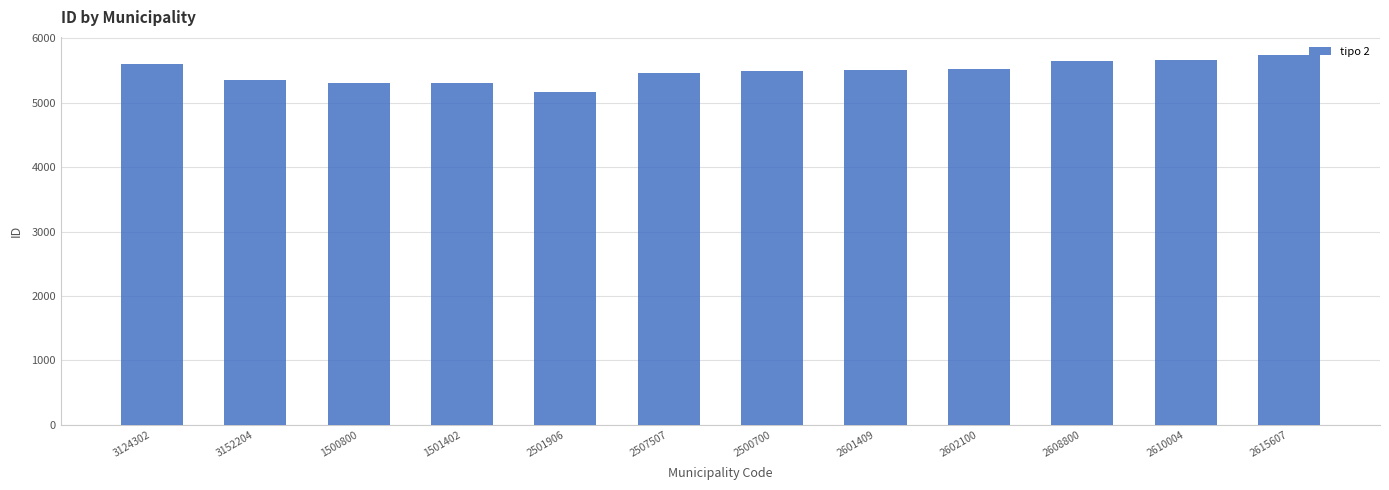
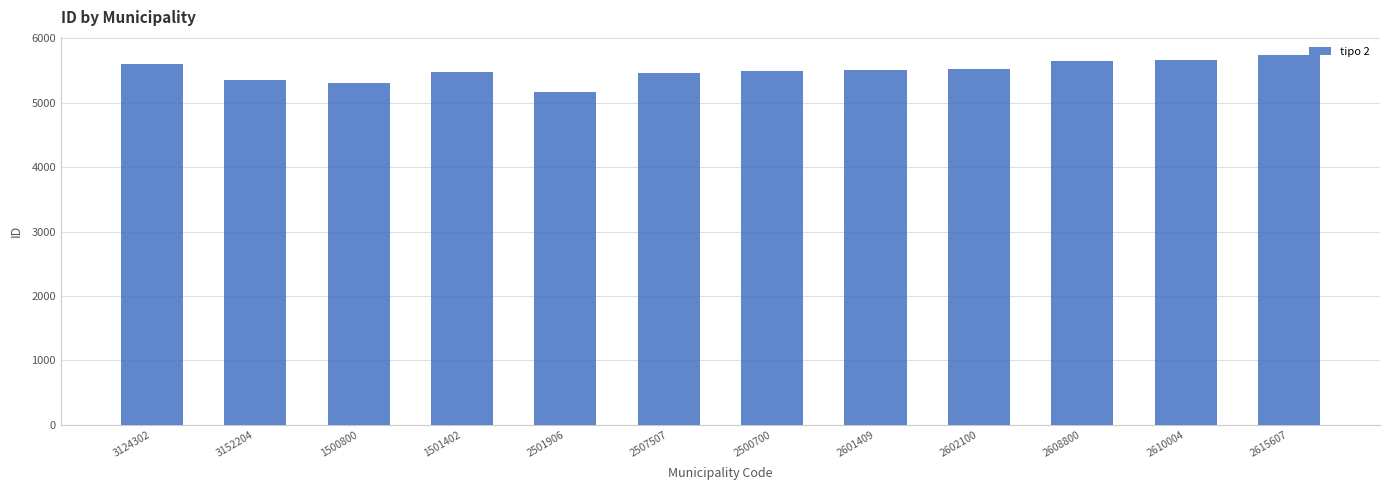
1501402: 5300 -> 5500
